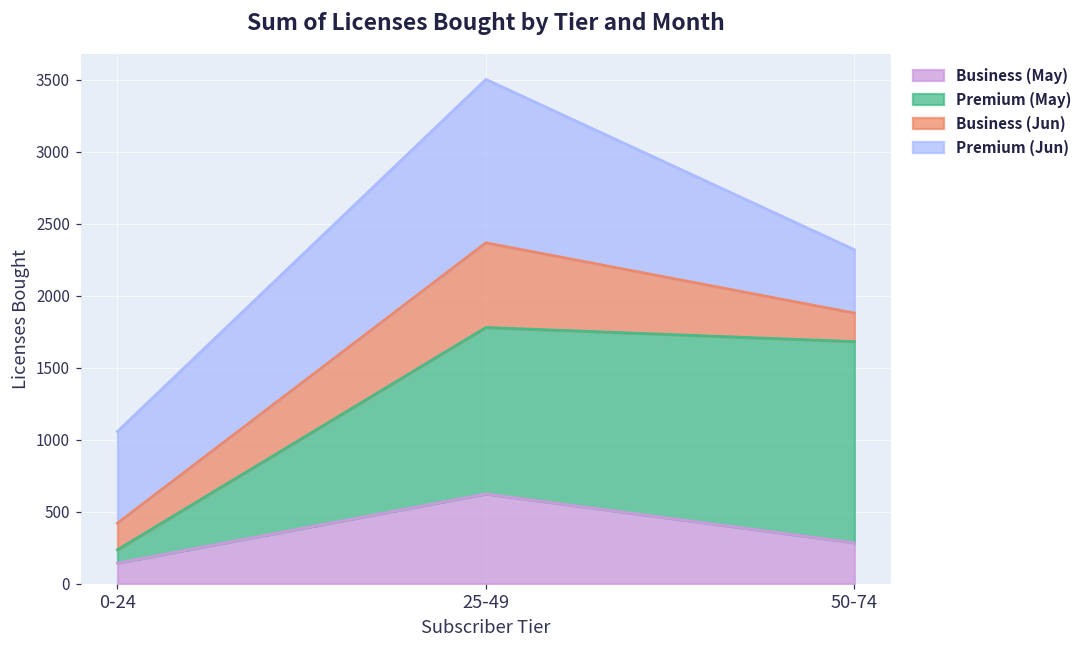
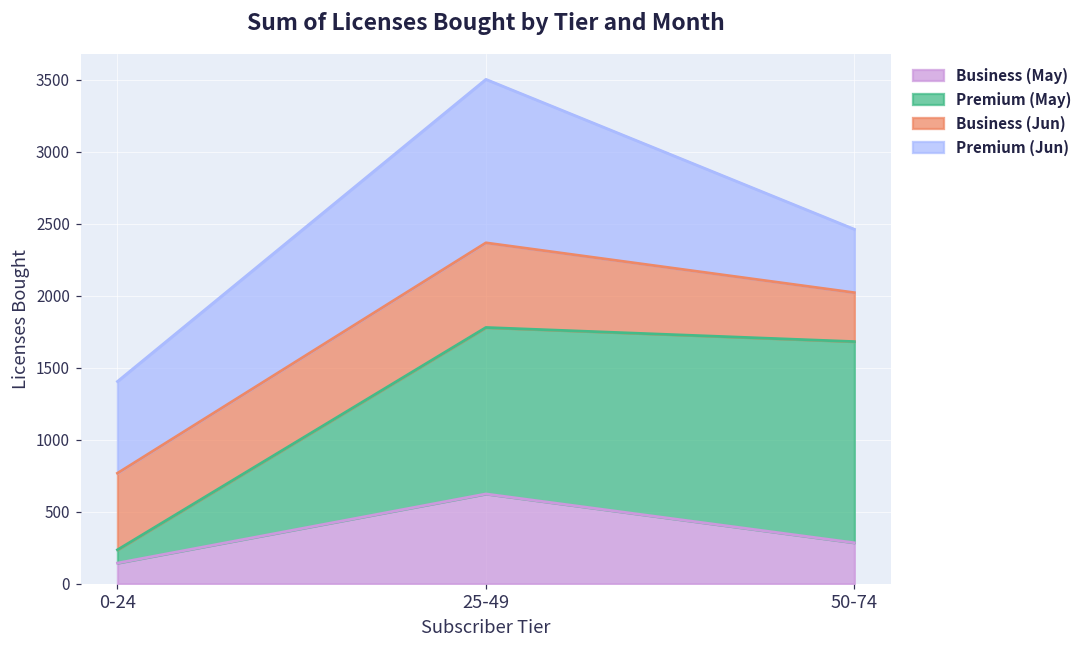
Business (Jun), 0-24: 190 -> 530
Business (Jun), 50-74: 200 -> 340
